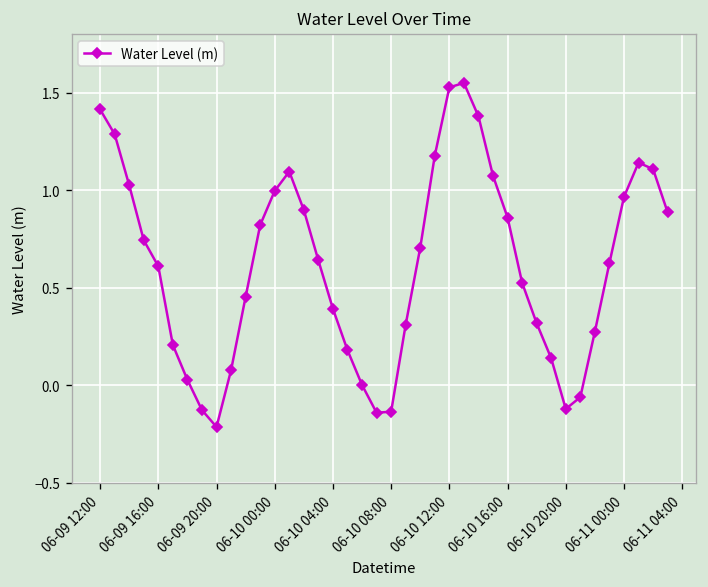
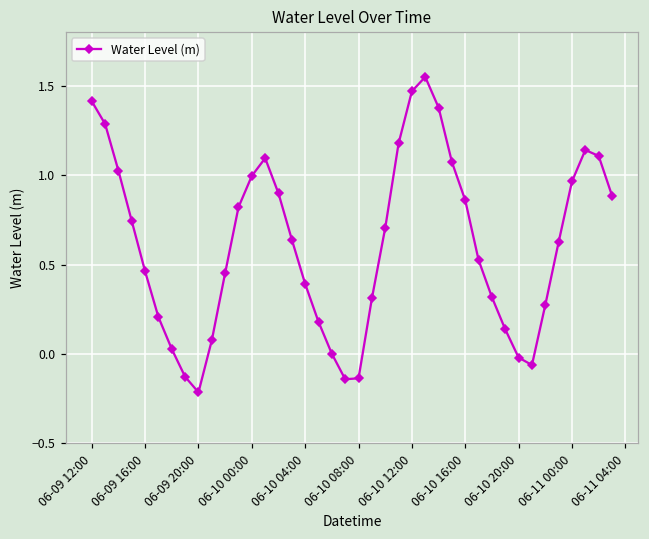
06-09 16:00: 0.61 -> 0.46
06-10 12:00: 1.53 -> 1.47
06-10 20:00: -0.12 -> -0.02
